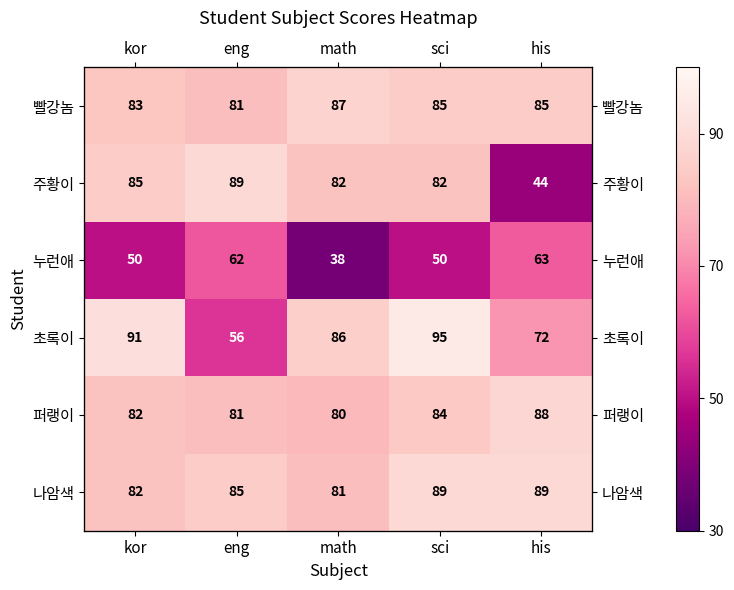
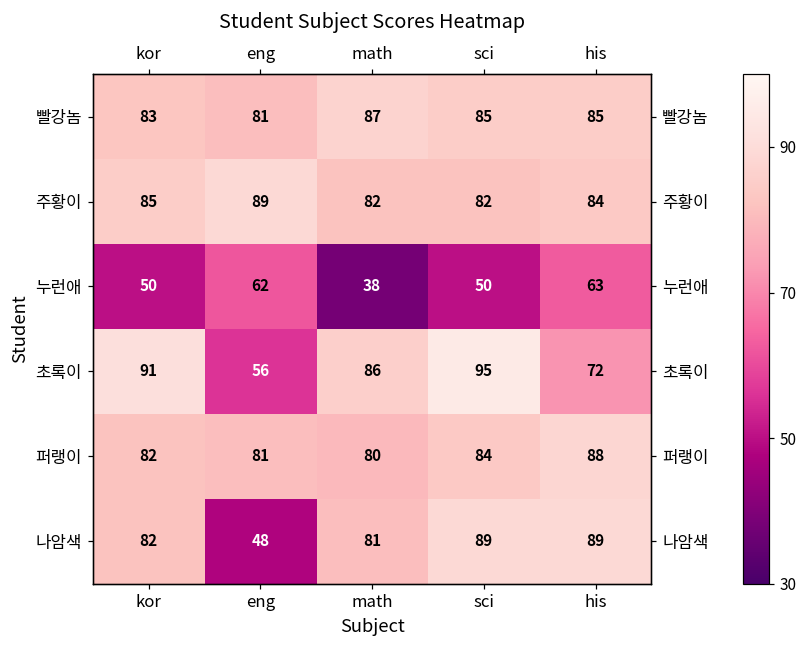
주황이, his: 44 -> 84
나암색, eng: 85 -> 48
